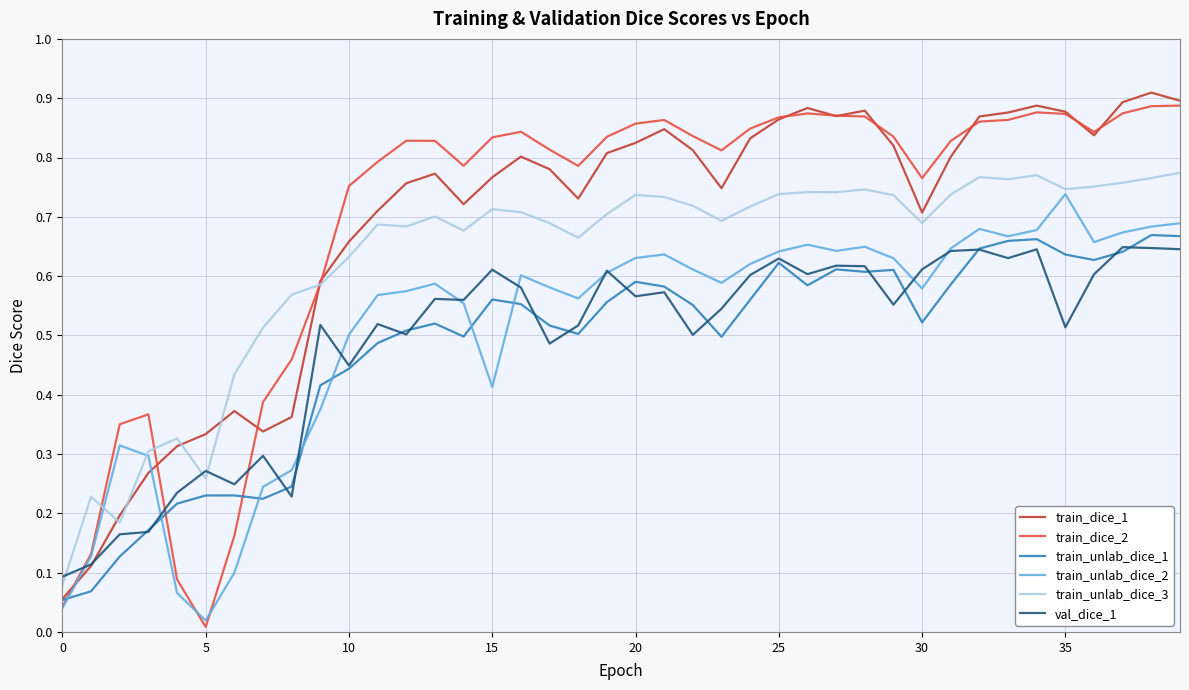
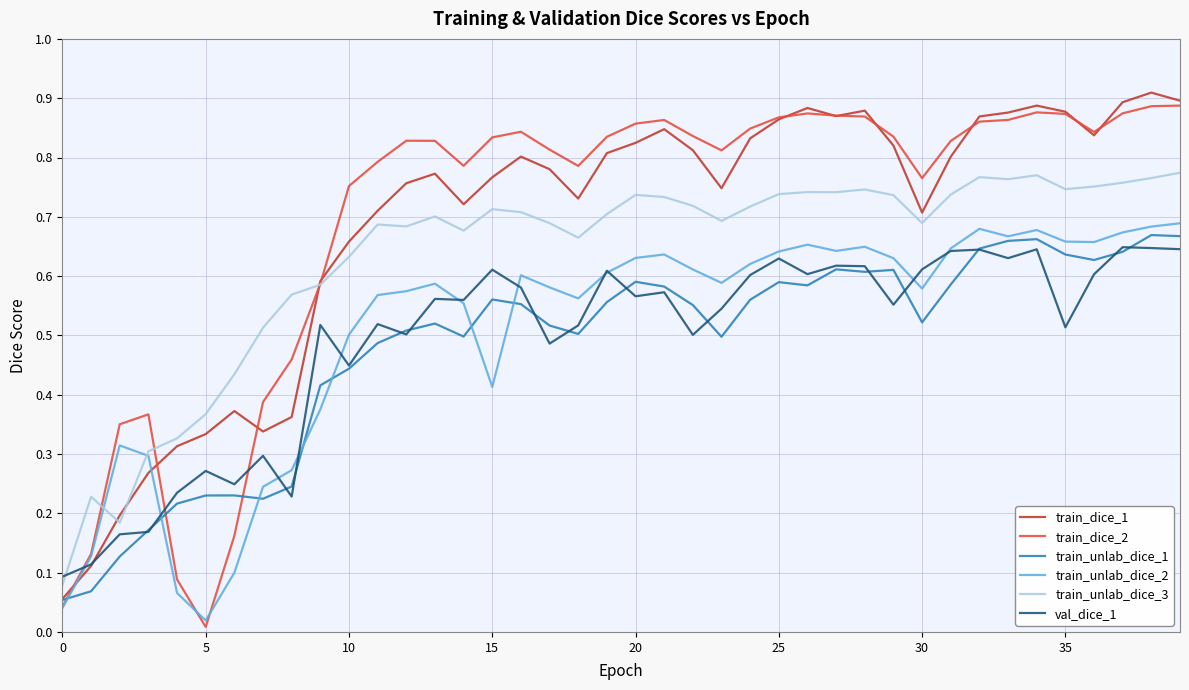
train_unlab_dice_3, 5: 0.26 -> 0.37
train_unlab_dice_1, 25: 0.62 -> 0.59
train_unlab_dice_2, 35: 0.74 -> 0.66
